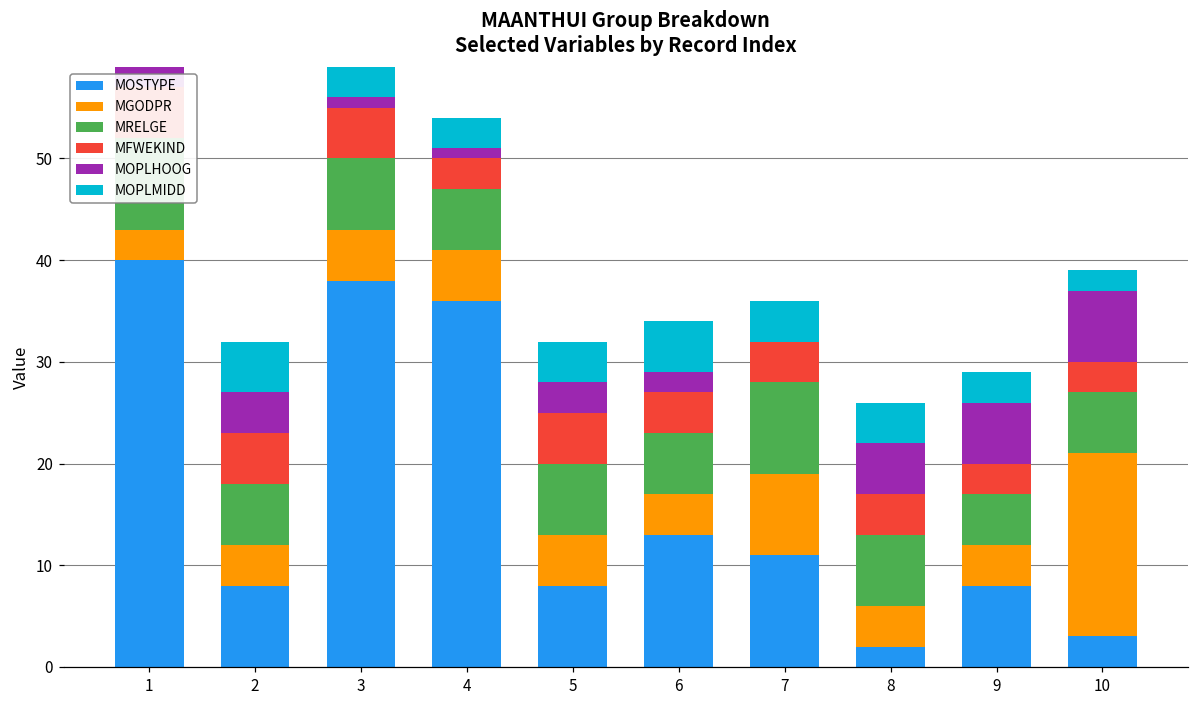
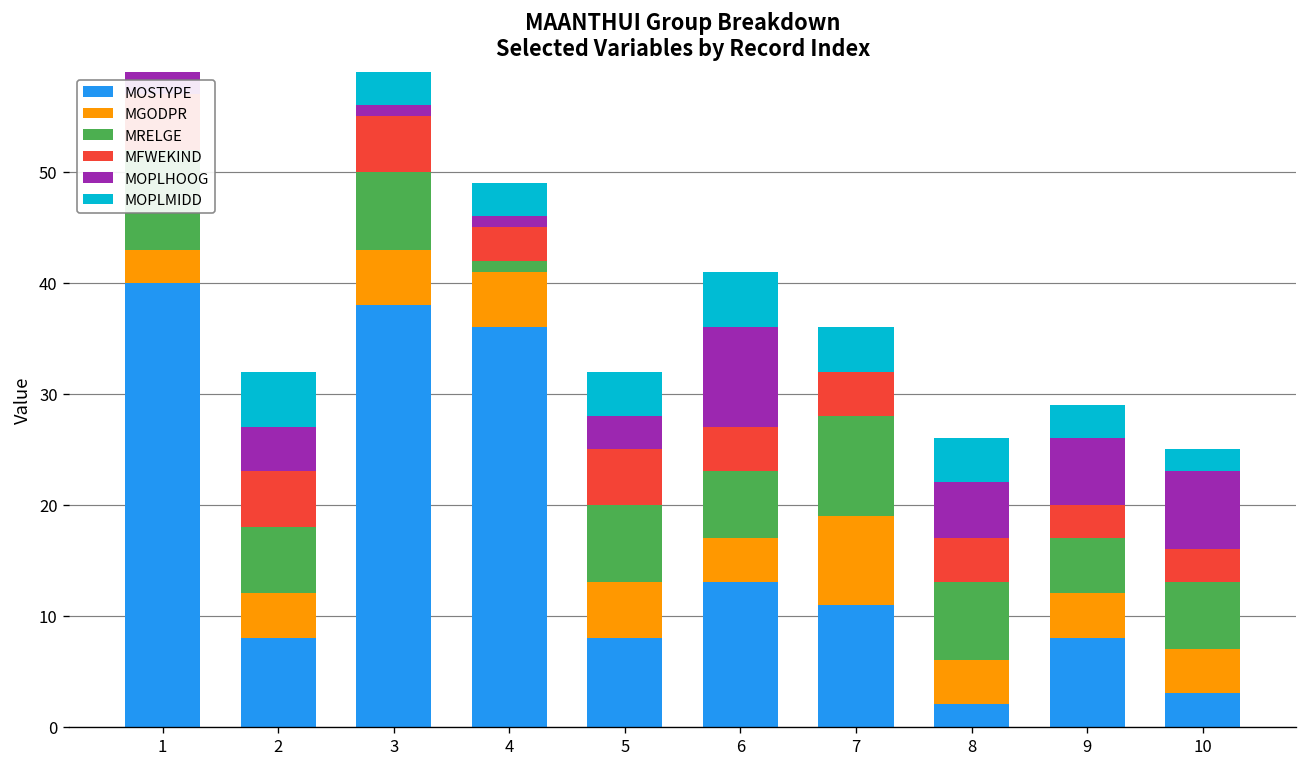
MRELGE, 4: 6 -> 1
MOPLHOOG, 6: 2 -> 9
MGODPR, 10: 18 -> 4
